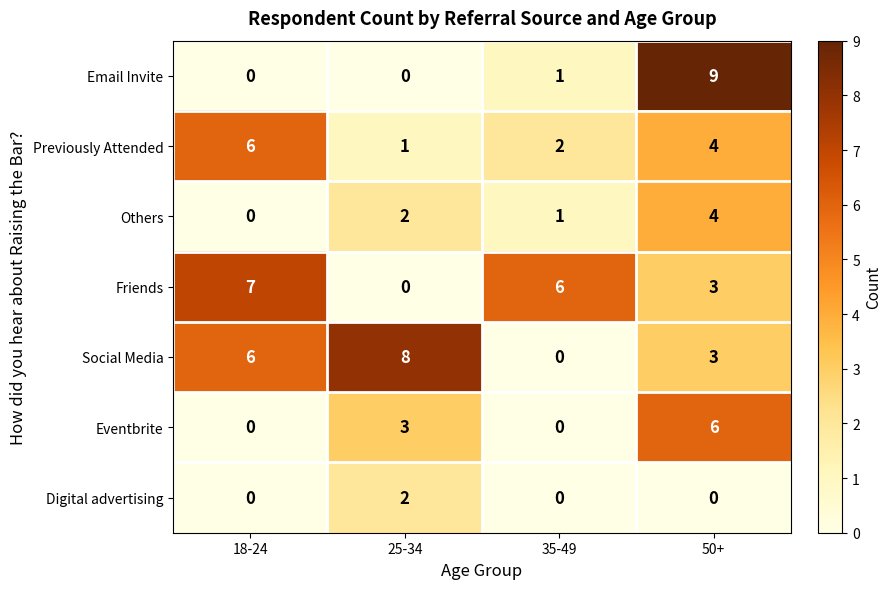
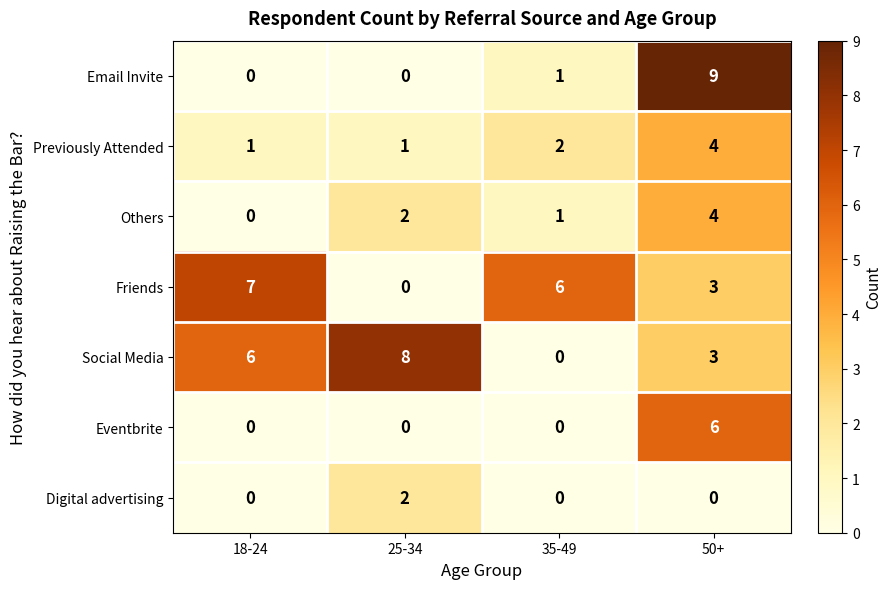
Previously Attended, 18-24: 6 -> 1
Eventbrite, 25-34: 3 -> 0
